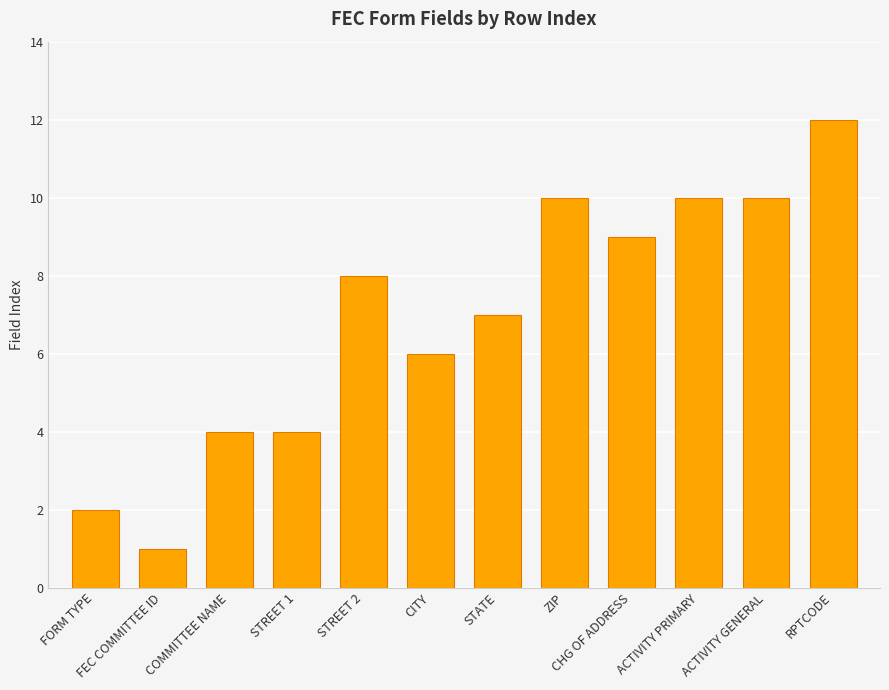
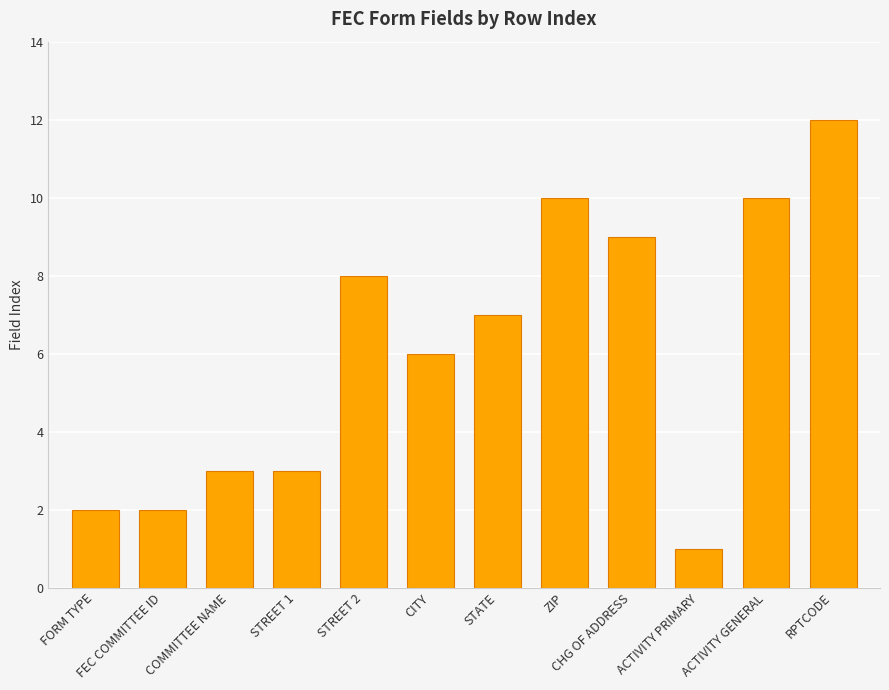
FEC COMMITTEE ID: 1 -> 2
COMMITTEE NAME: 4 -> 3
STREET 1: 4 -> 3
ACTIVITY PRIMARY: 10 -> 1
